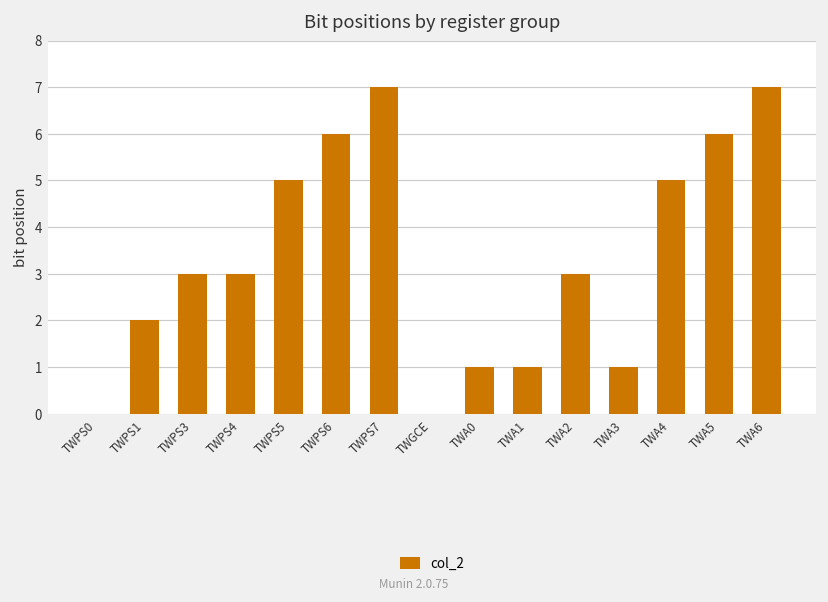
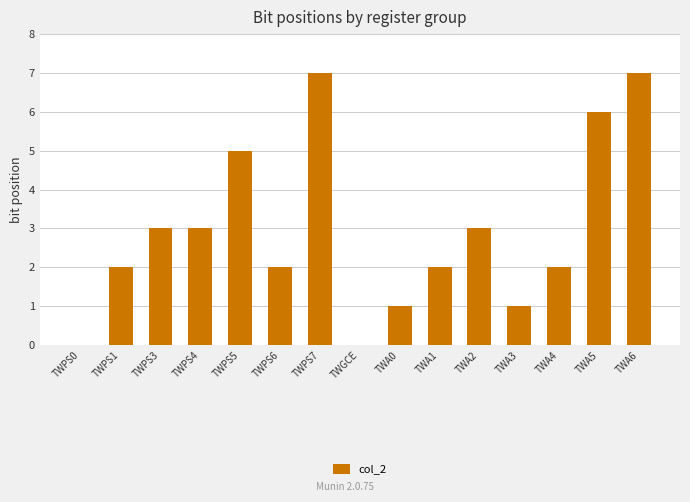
TWPS6: 6 -> 2
TWA1: 1 -> 2
TWA4: 5 -> 2
